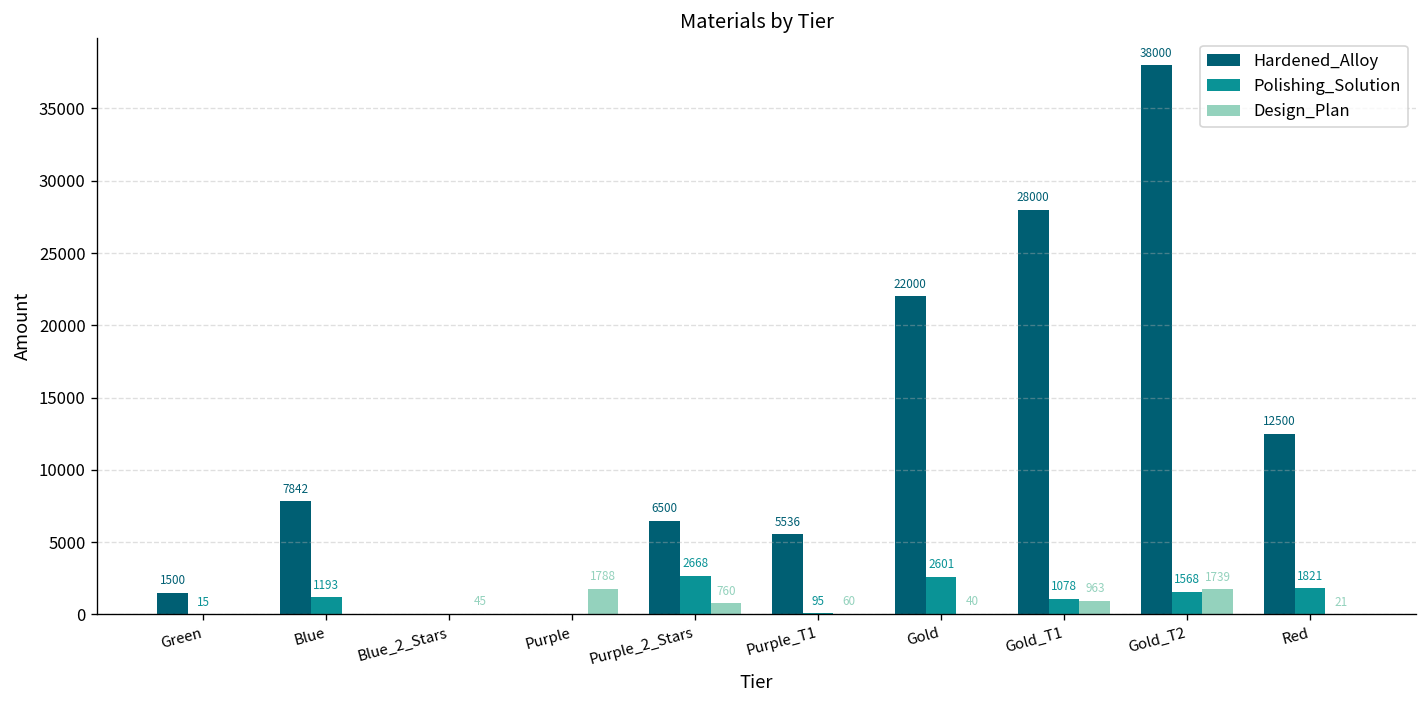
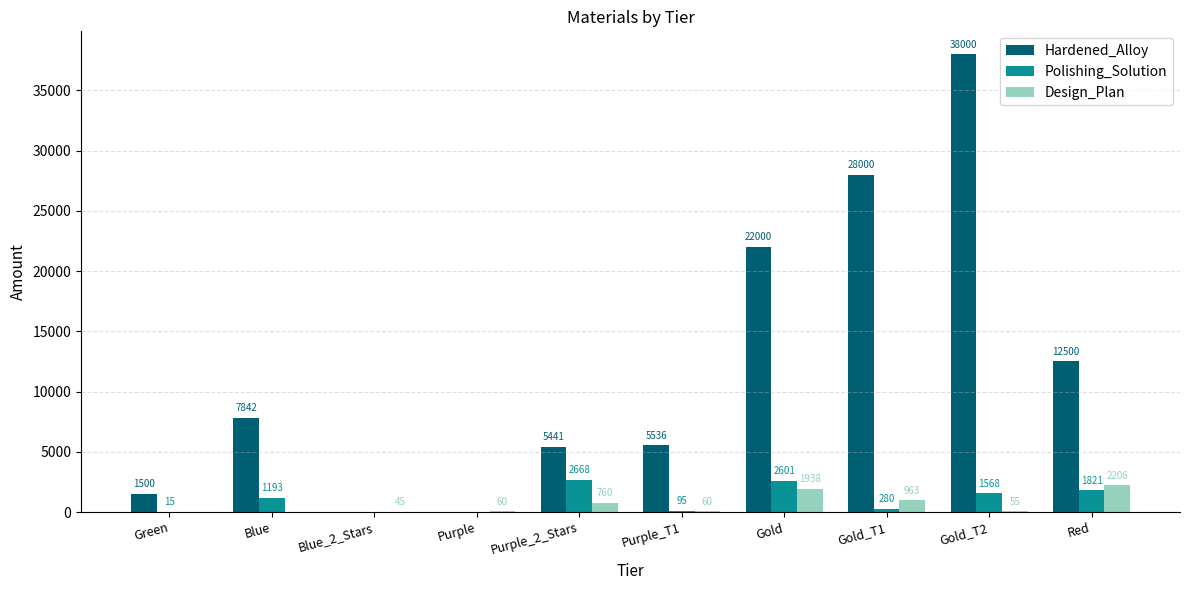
Design_Plan, Purple: 1788 -> 60
Hardened_Alloy, Purple_2_Stars: 6500 -> 5441
Design_Plan, Gold: 40 -> 1938
Polishing_Solution, Gold_T1: 1078 -> 280
Design_Plan, Gold_T2: 1739 -> 55
Design_Plan, Red: 21 -> 2206
